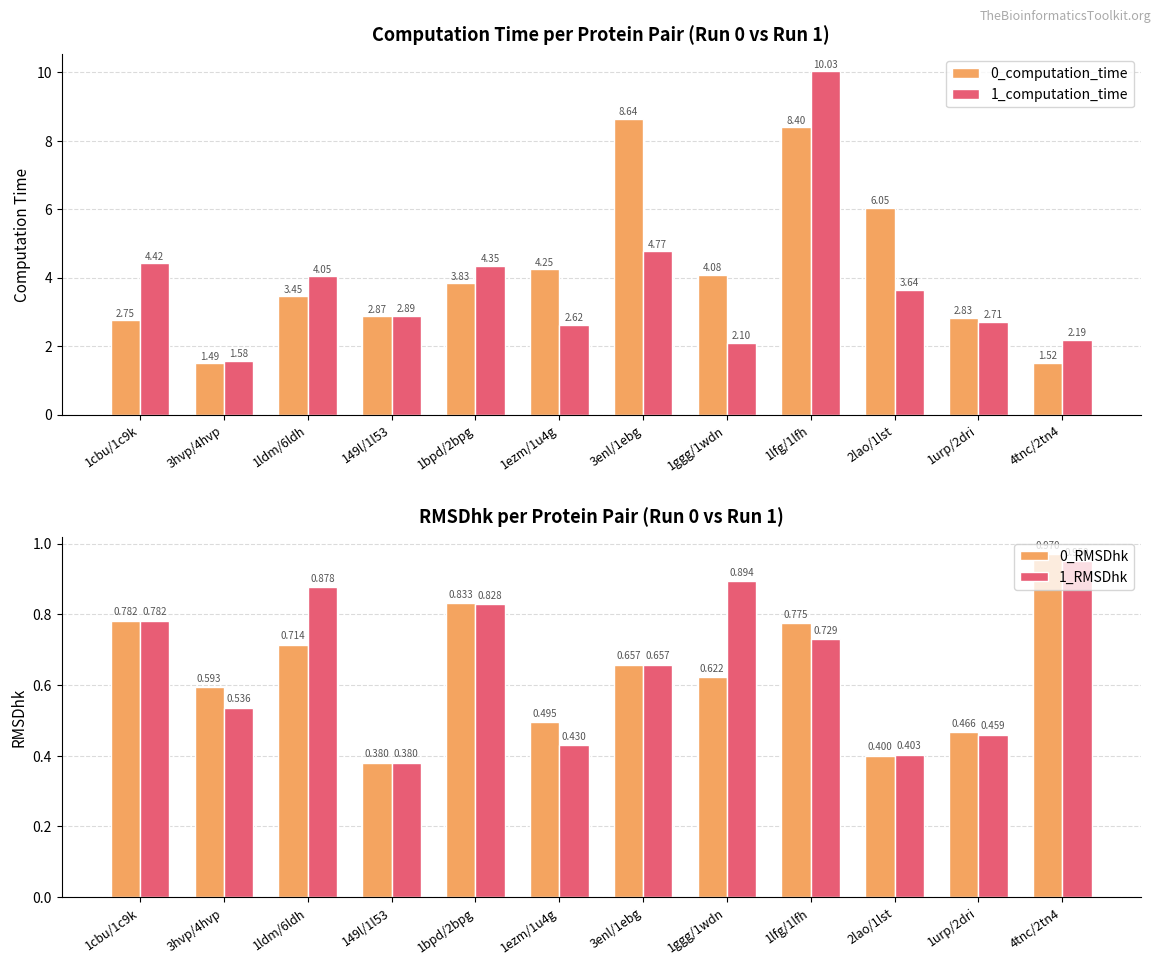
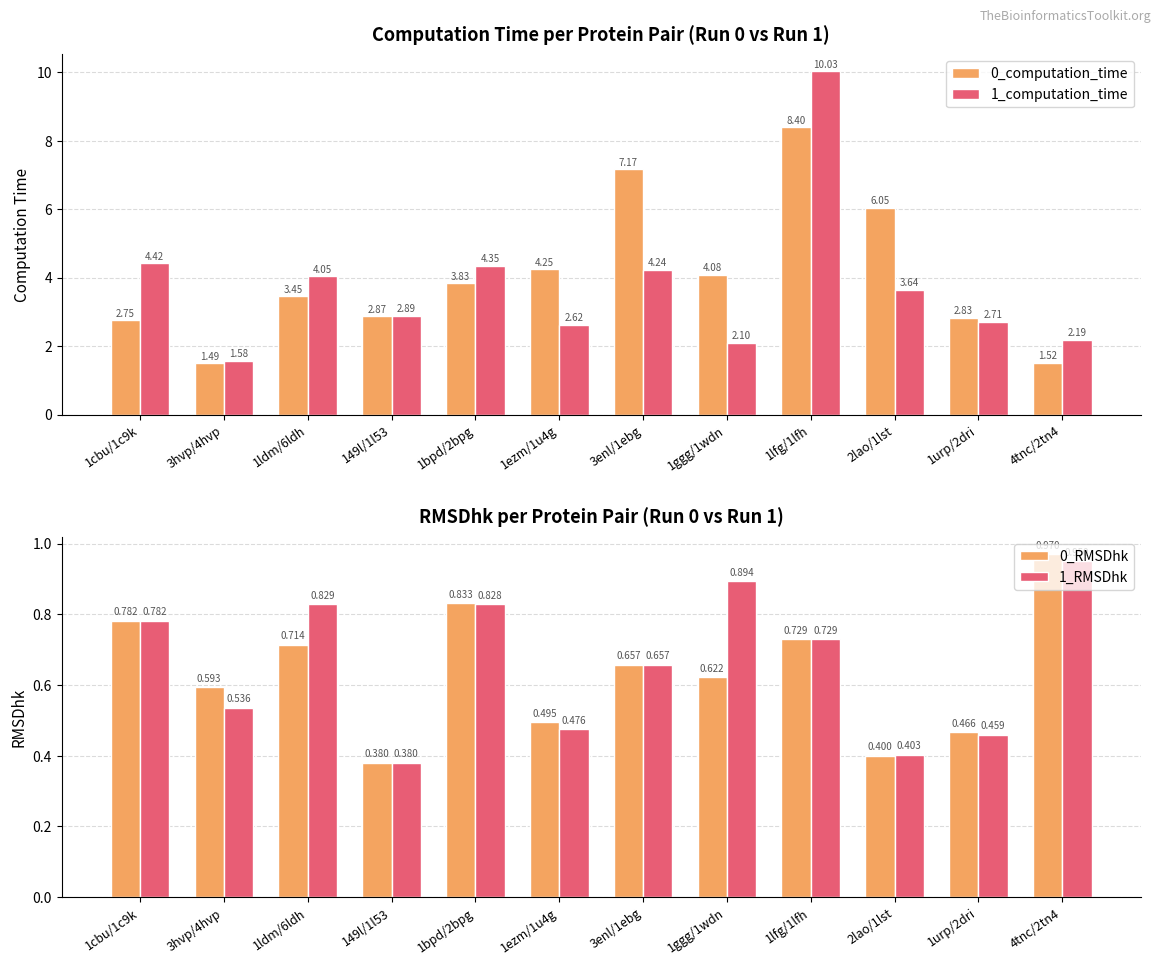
Computation Time per Protein Pair (Run 0 vs Run 1), 0_computation_time, 3enl/1ebg: 8.64 -> 7.17
Computation Time per Protein Pair (Run 0 vs Run 1), 1_computation_time, 3enl/1ebg: 4.77 -> 4.24
RMSDhk per Protein Pair (Run 0 vs Run 1), 1_RMSDhk, 1ldm/6ldh: 0.878 -> 0.829
RMSDhk per Protein Pair (Run 0 vs Run 1), 1_RMSDhk, 1ezm/1u4g: 0.430 -> 0.476
RMSDhk per Protein Pair (Run 0 vs Run 1), 0_RMSDhk, 1lfg/1lfh: 0.775 -> 0.729
